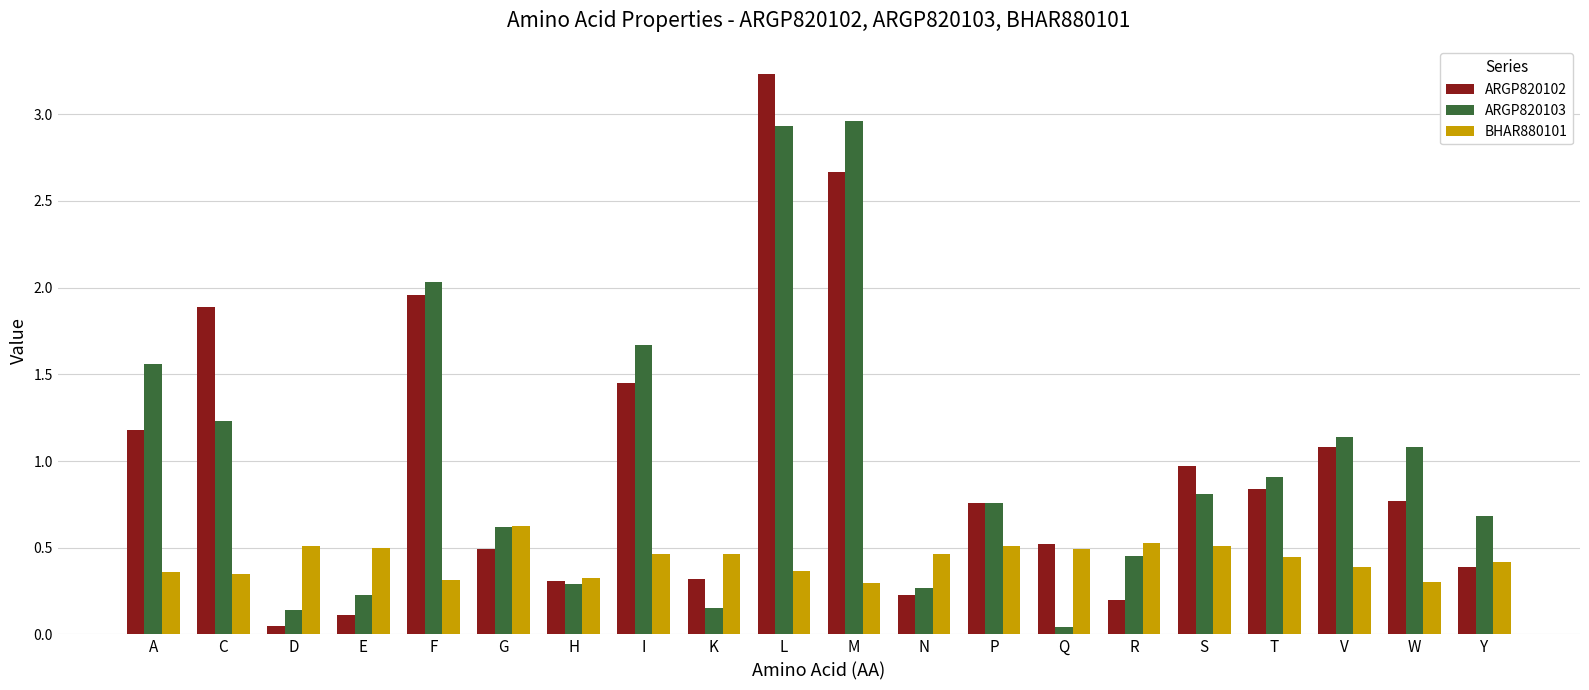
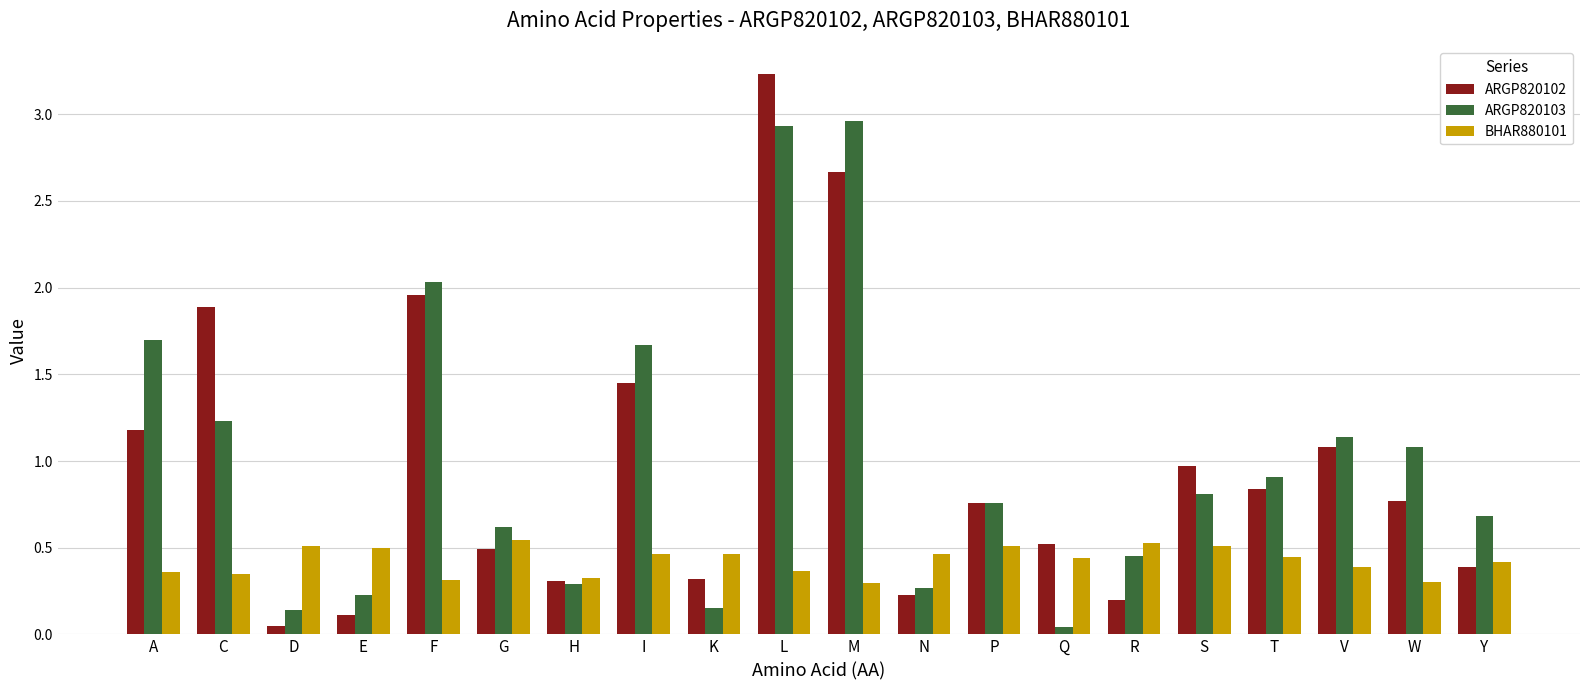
ARGP820103, A: 1.56 -> 1.70
BHAR880101, G: 0.62 -> 0.54
BHAR880101, Q: 0.49 -> 0.44
